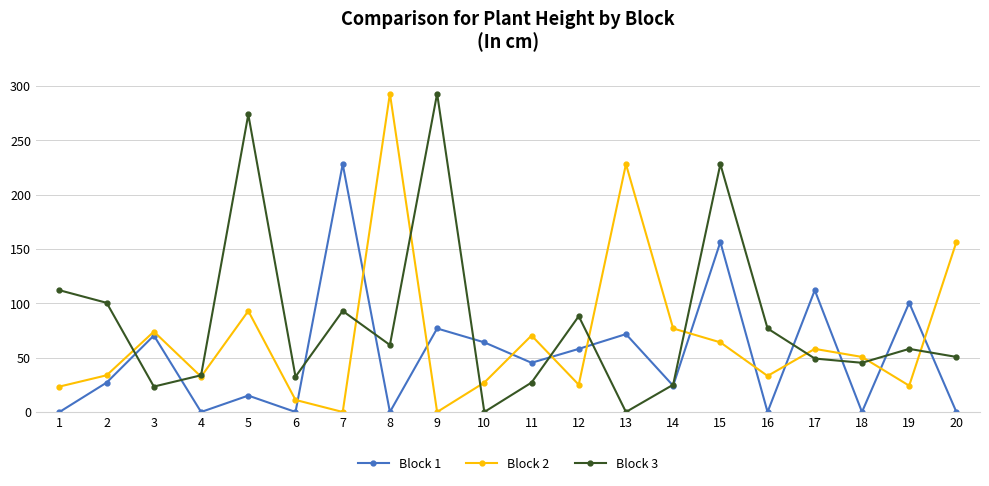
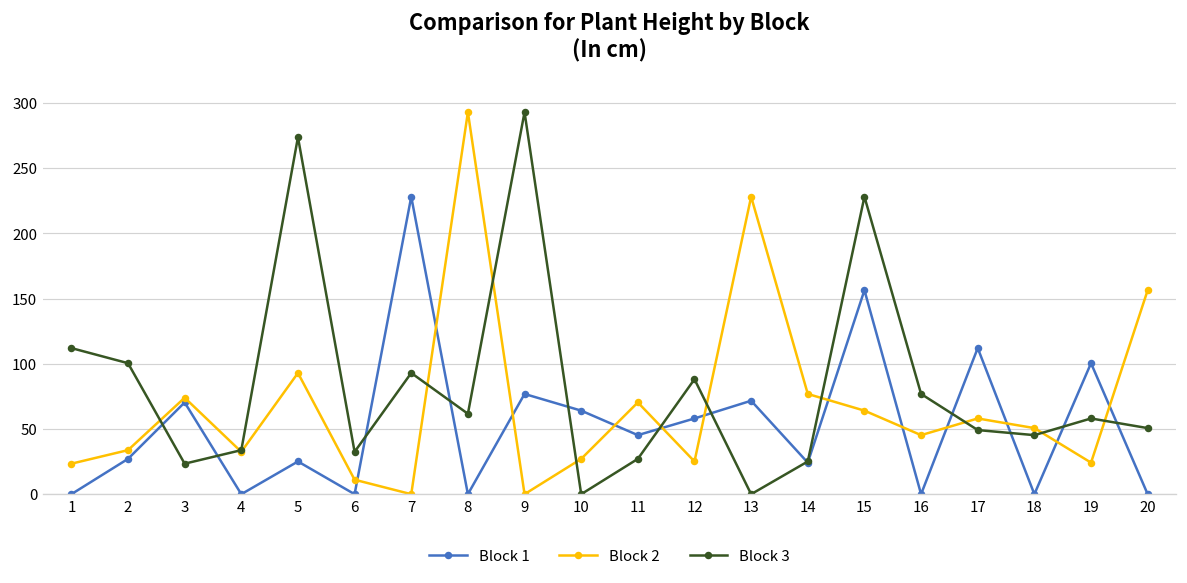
Block 1, 5: 15 -> 25
Block 2, 16: 33 -> 45
